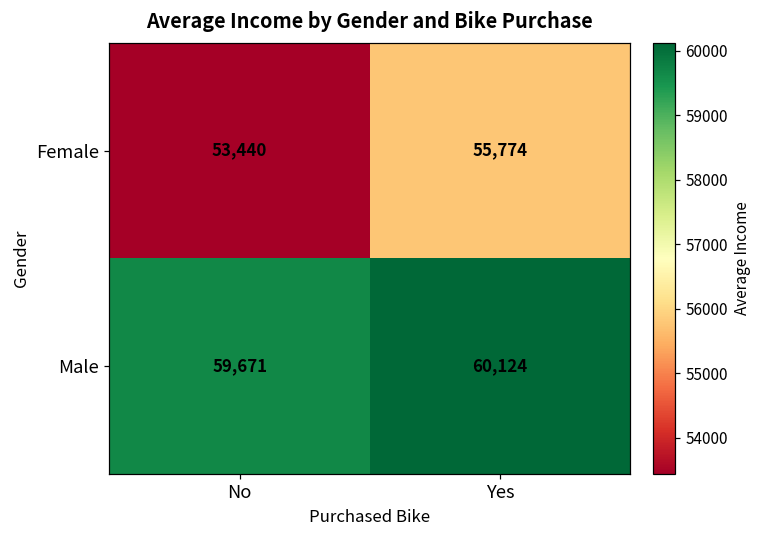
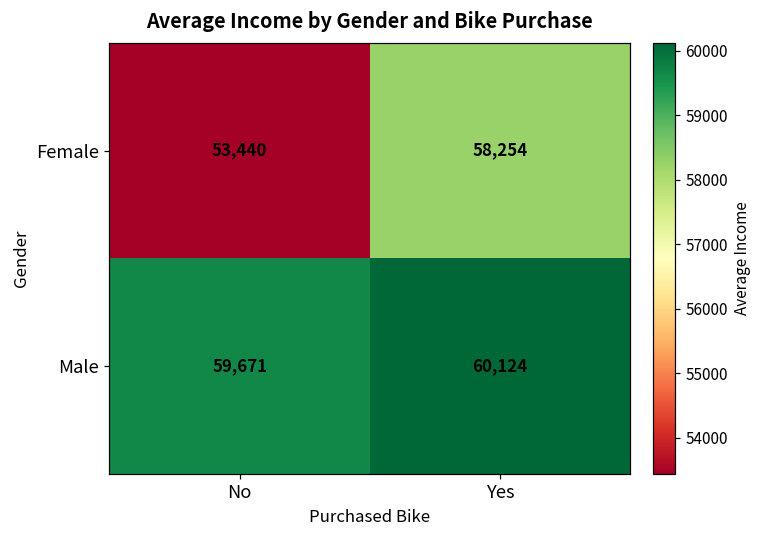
Female, Yes: 55,774 -> 58,254
